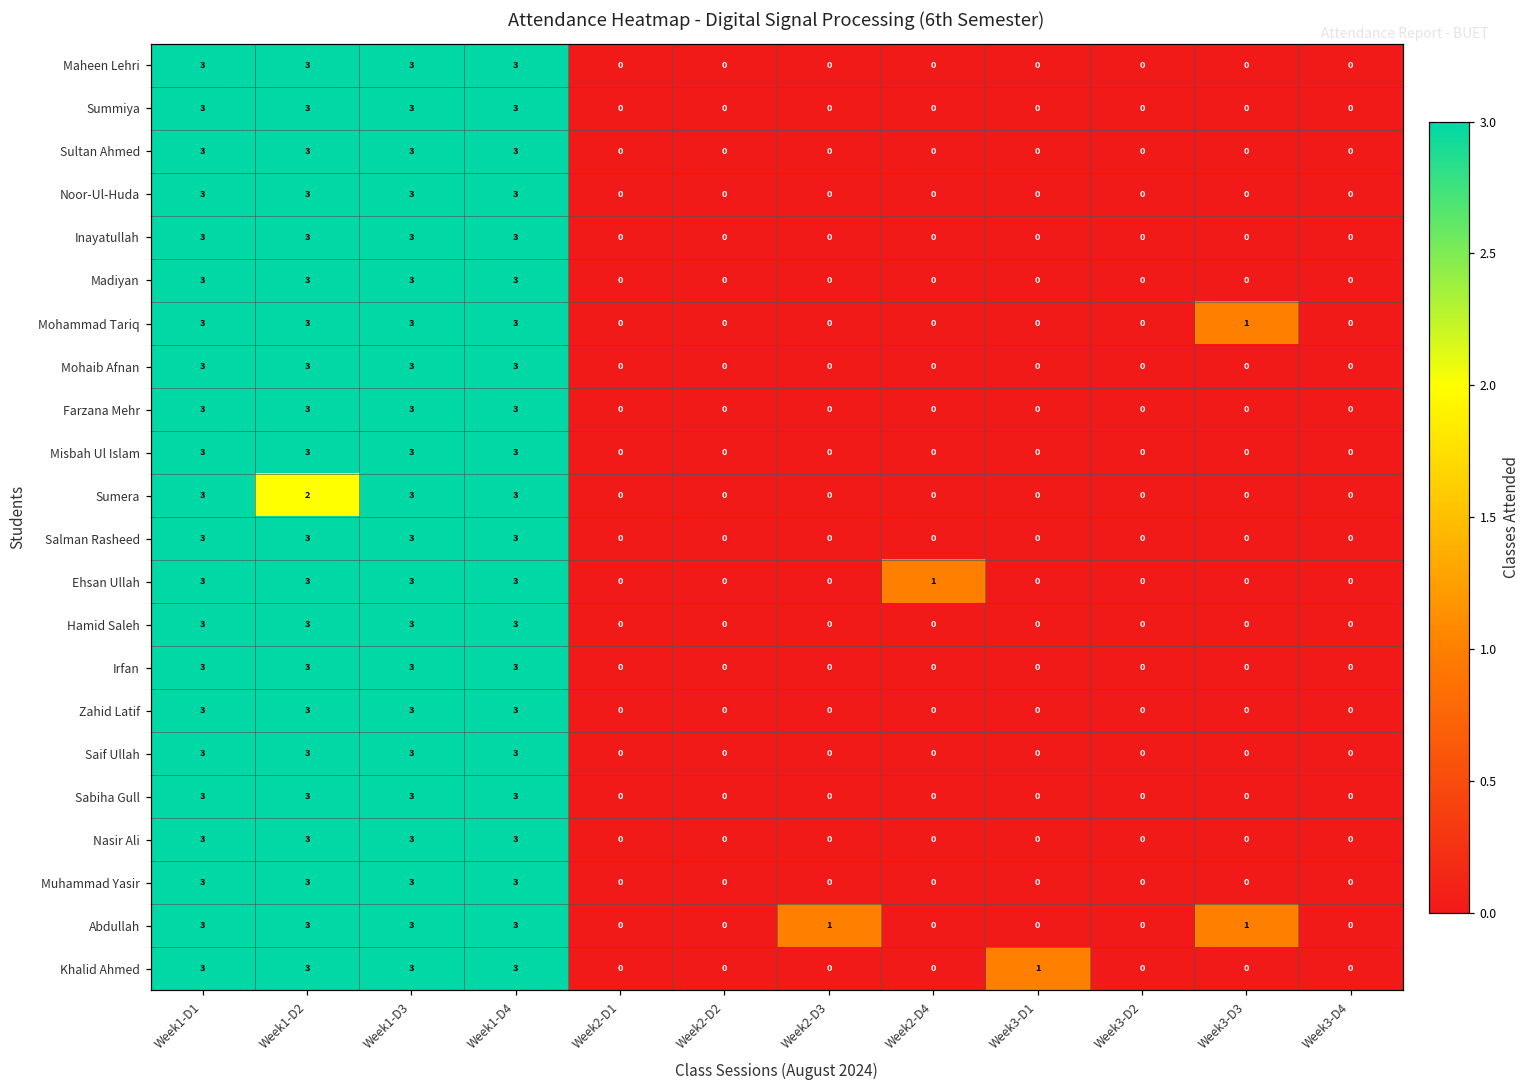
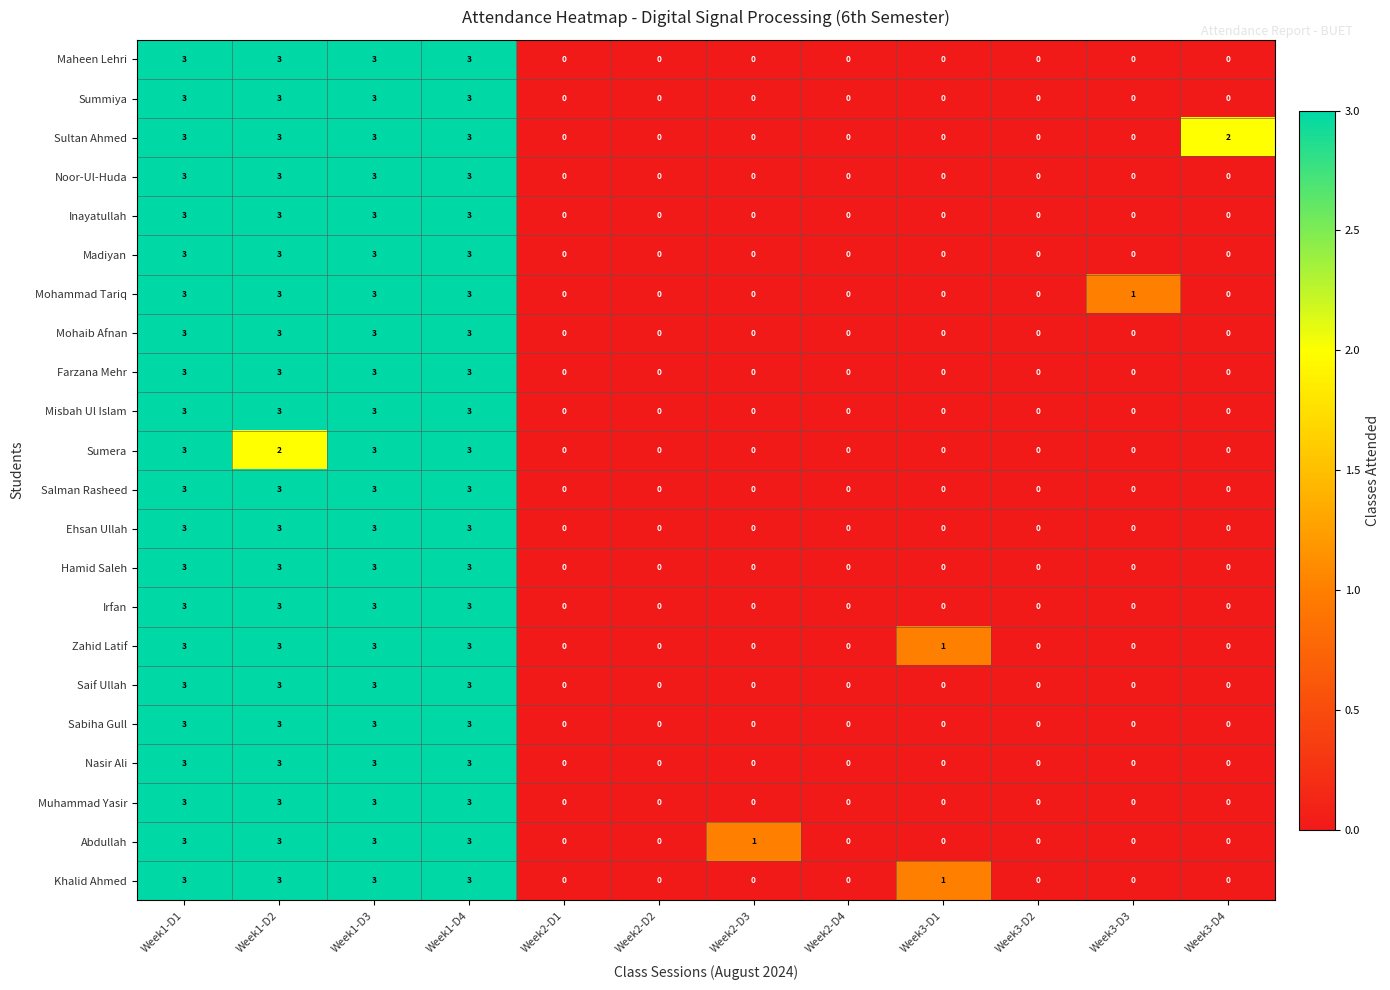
Sultan Ahmed, Week3-D4: 0 -> 2
Ehsan Ullah, Week2-D4: 1 -> 0
Zahid Latif, Week3-D1: 0 -> 1
Abdullah, Week3-D3: 1 -> 0
